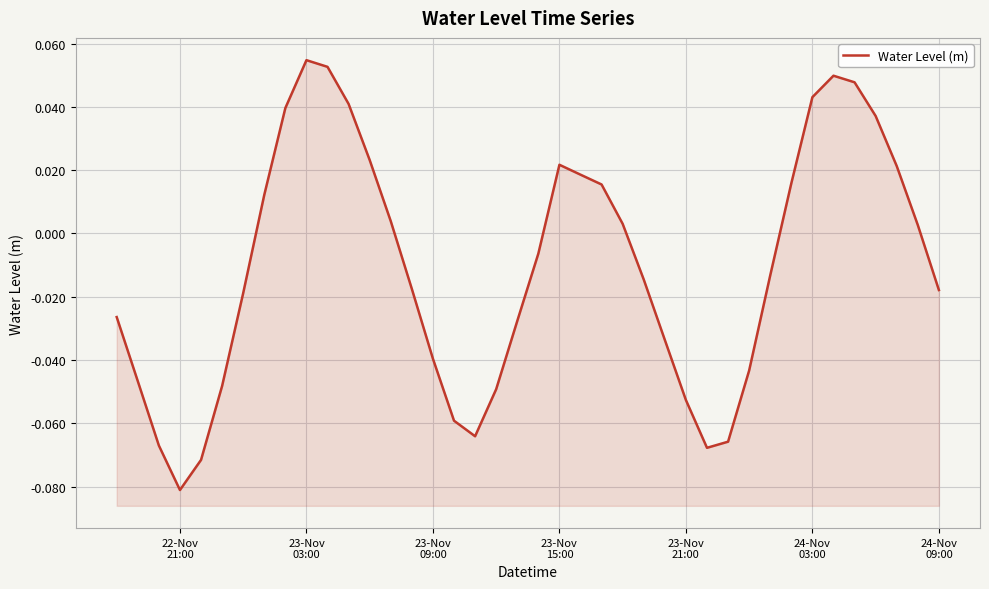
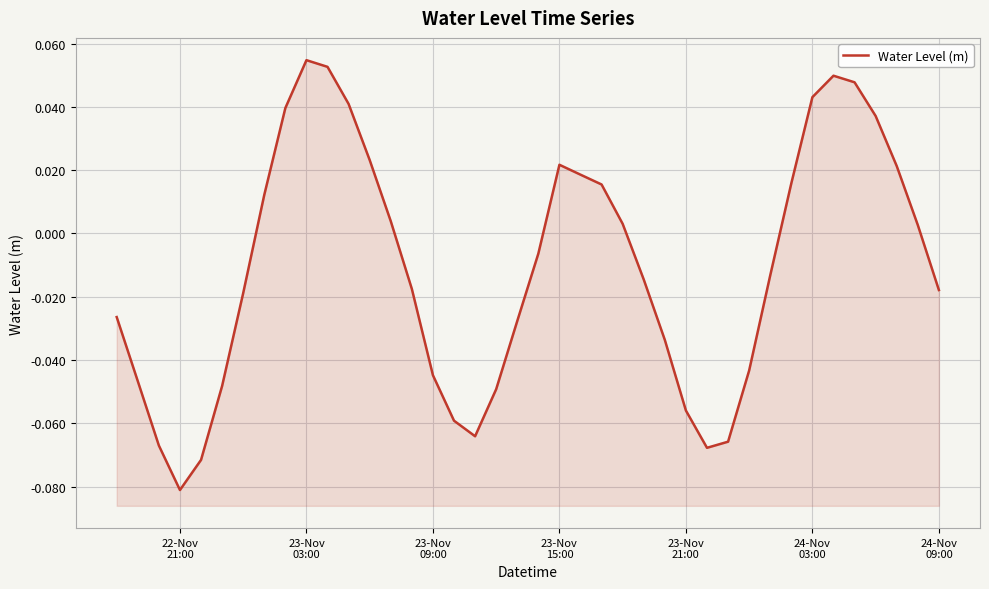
23-Nov 09:00: -0.040 -> -0.045
23-Nov 21:00: -0.053 -> -0.056
